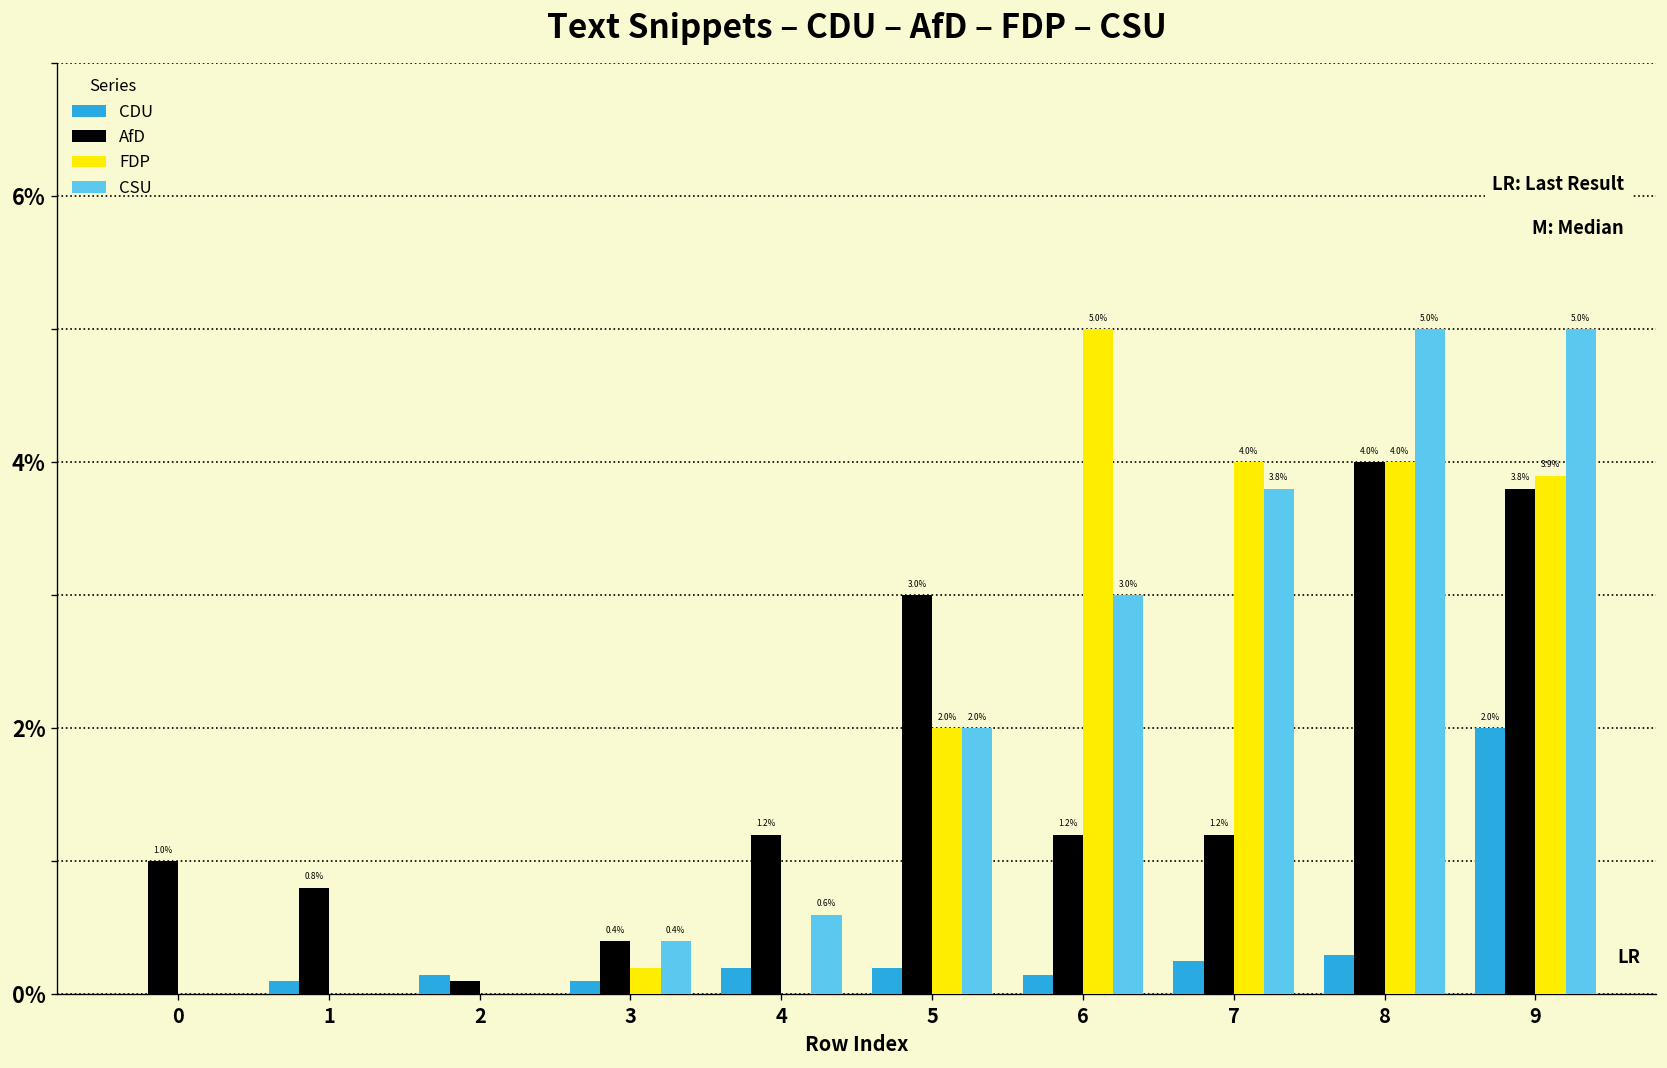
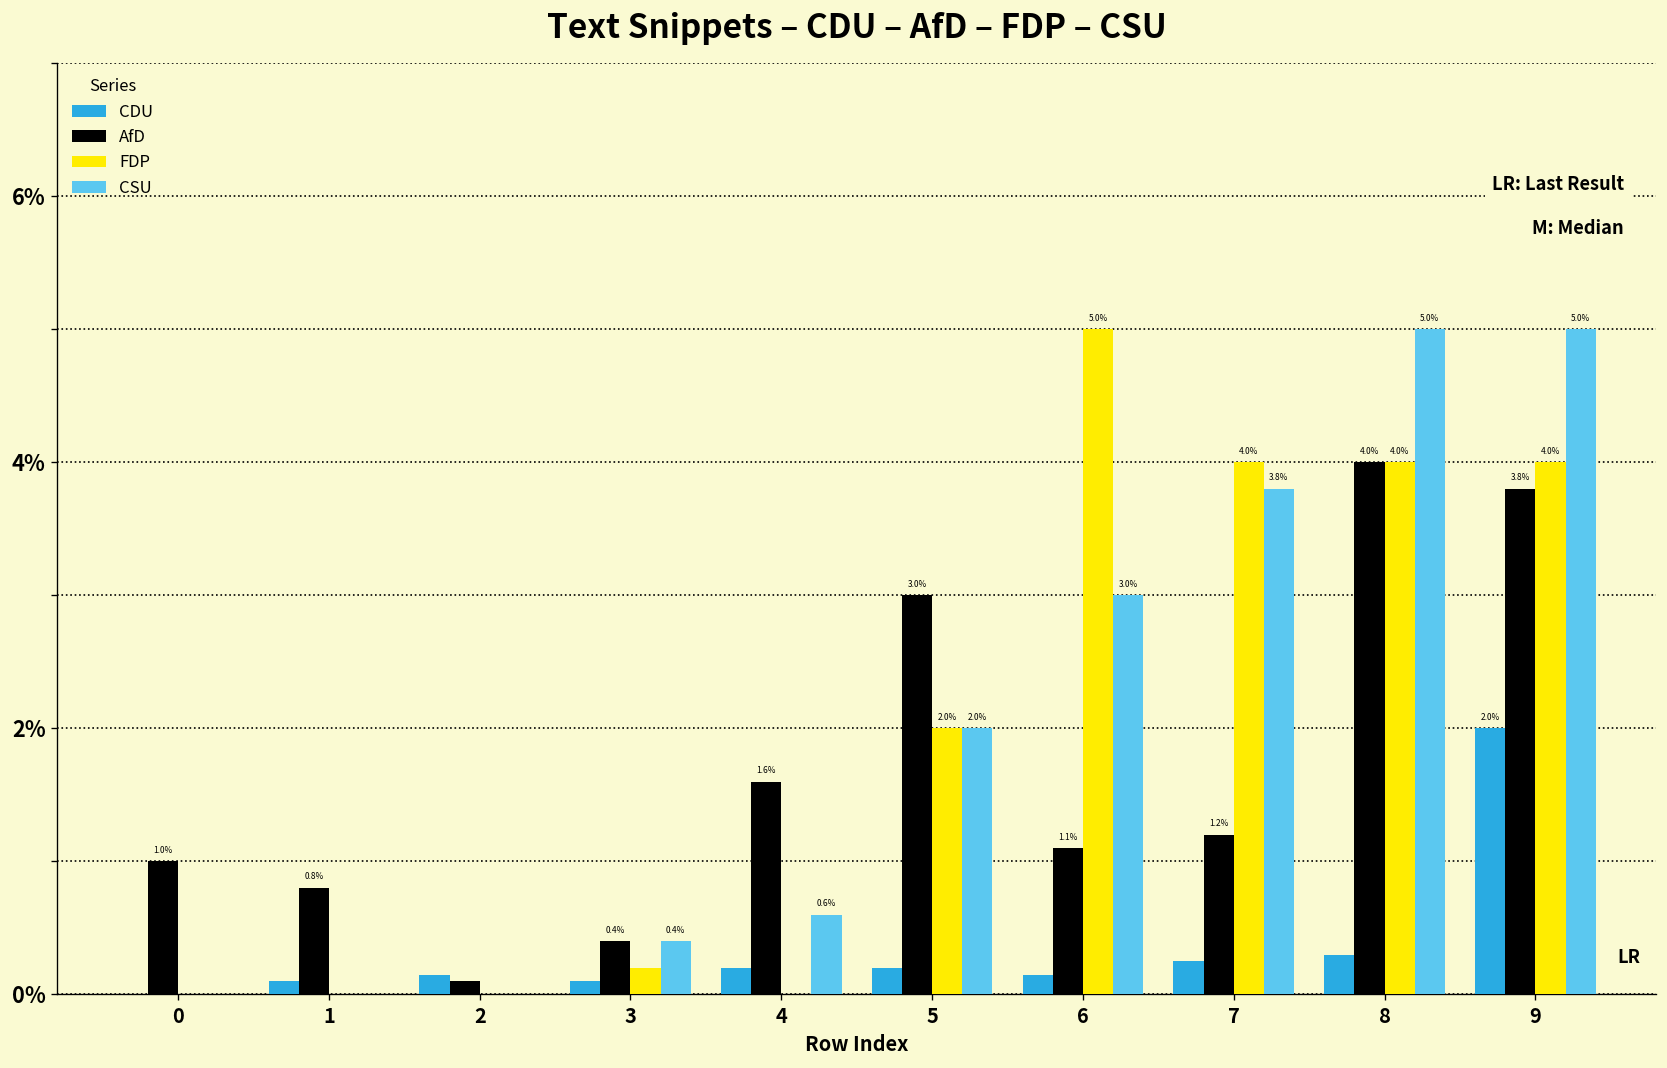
AfD, 4: 1.2% -> 1.6%
AfD, 6: 1.2% -> 1.1%
FDP, 9: 3.9% -> 4.0%
